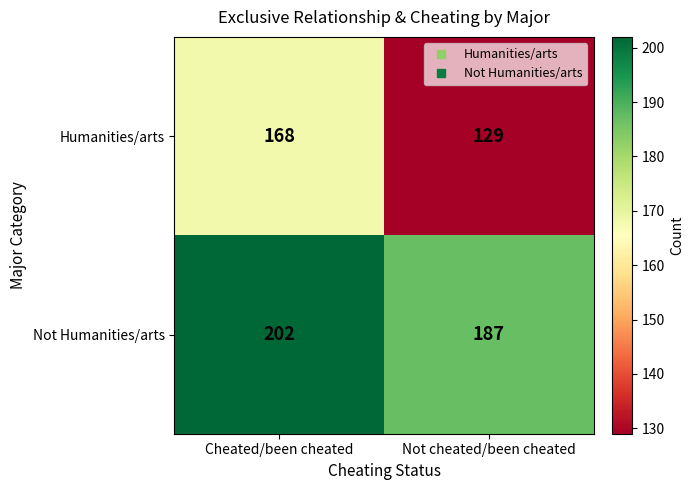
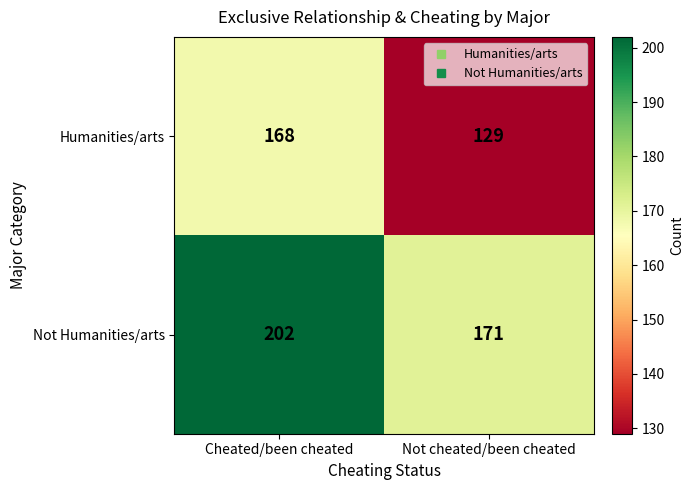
Not Humanities/arts, Not cheated/been cheated: 187 -> 171
